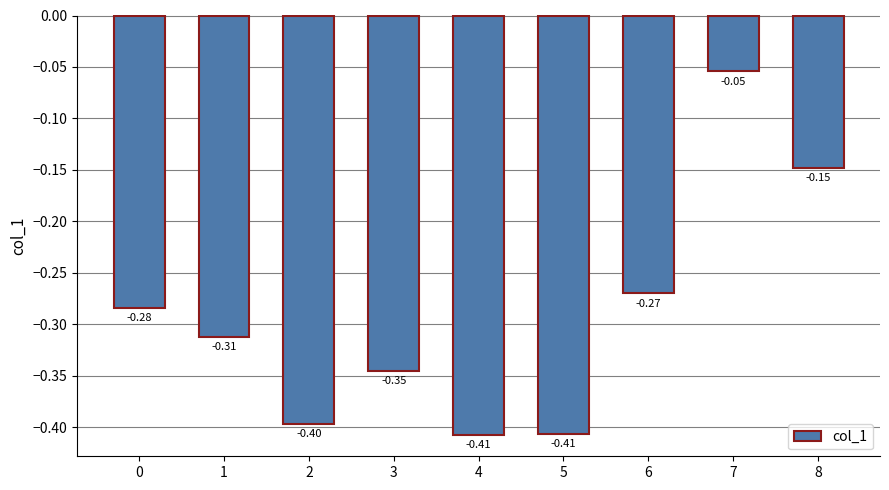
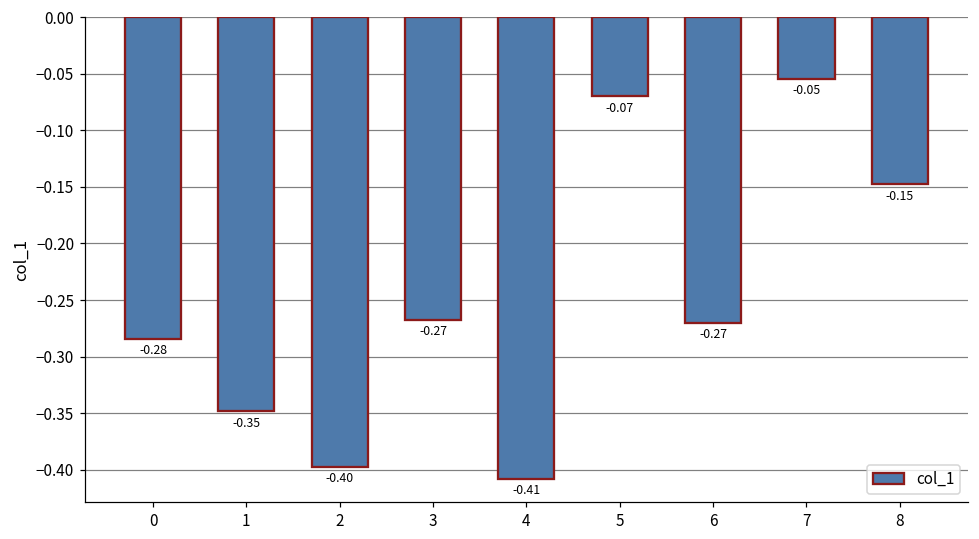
1: -0.31 -> -0.35
3: -0.35 -> -0.27
5: -0.41 -> -0.07
